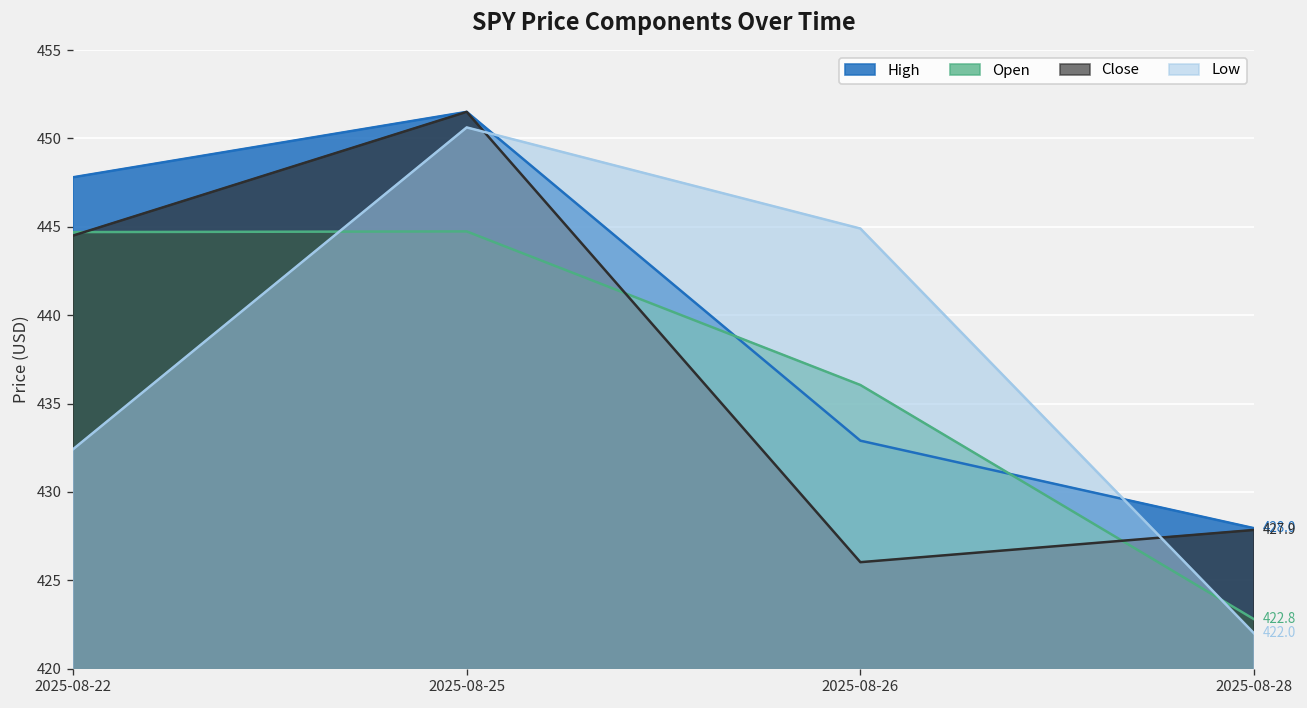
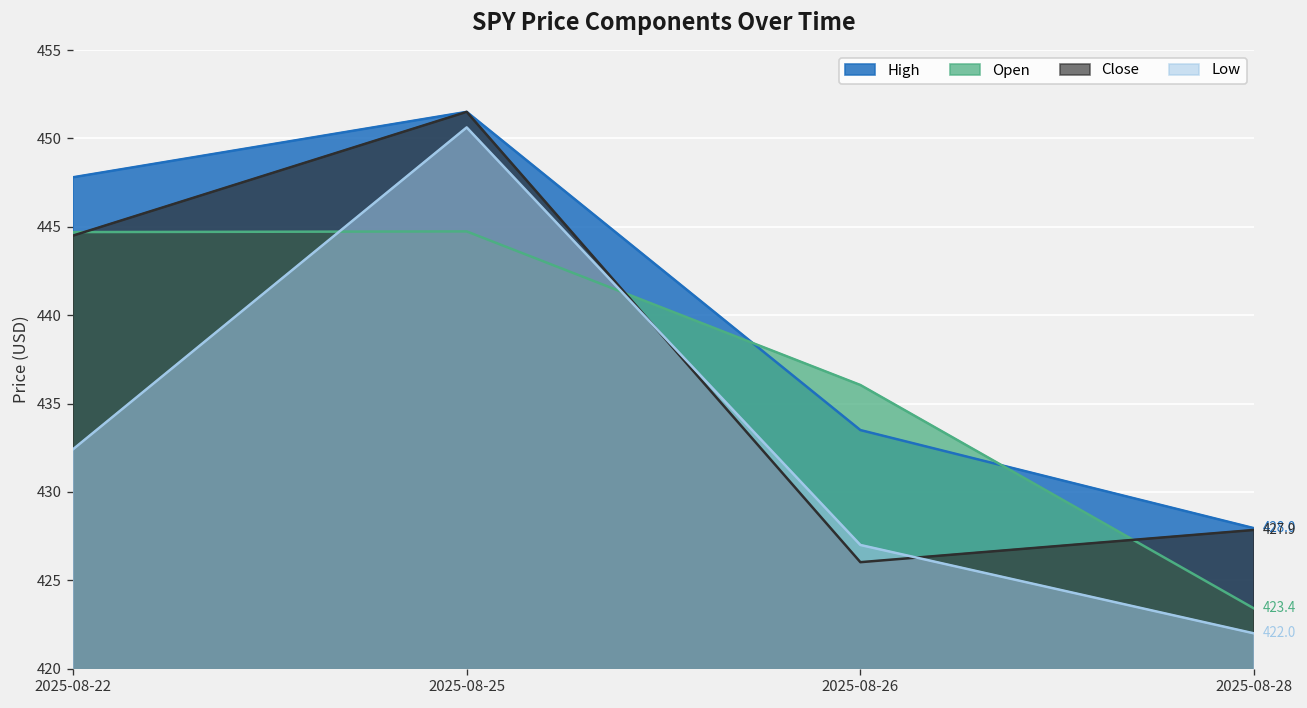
High, 2025-08-26: 432.9 -> 433.5
Low, 2025-08-26: 444.9 -> 427.0
Open, 2025-08-28: 422.8 -> 423.4
